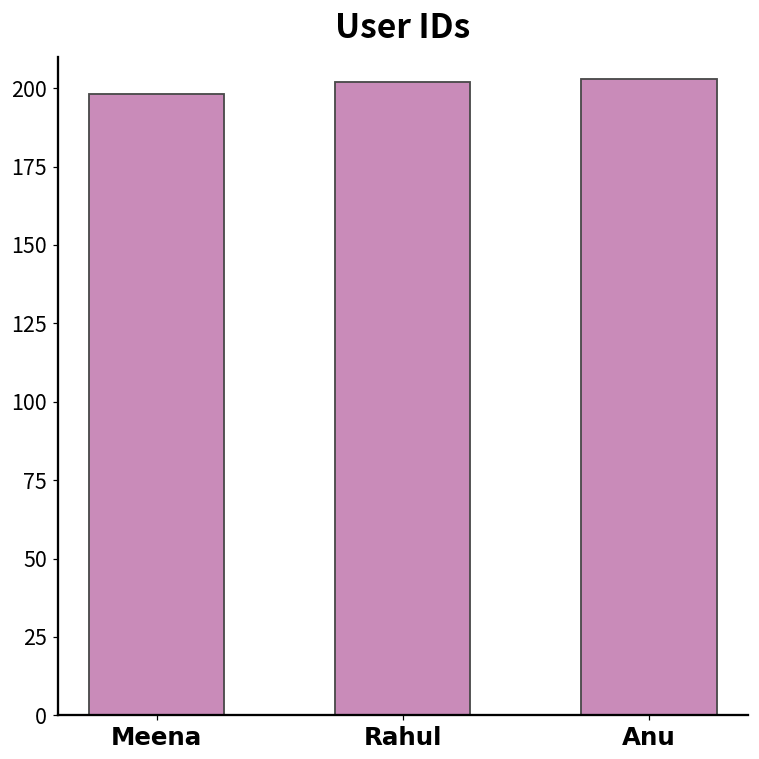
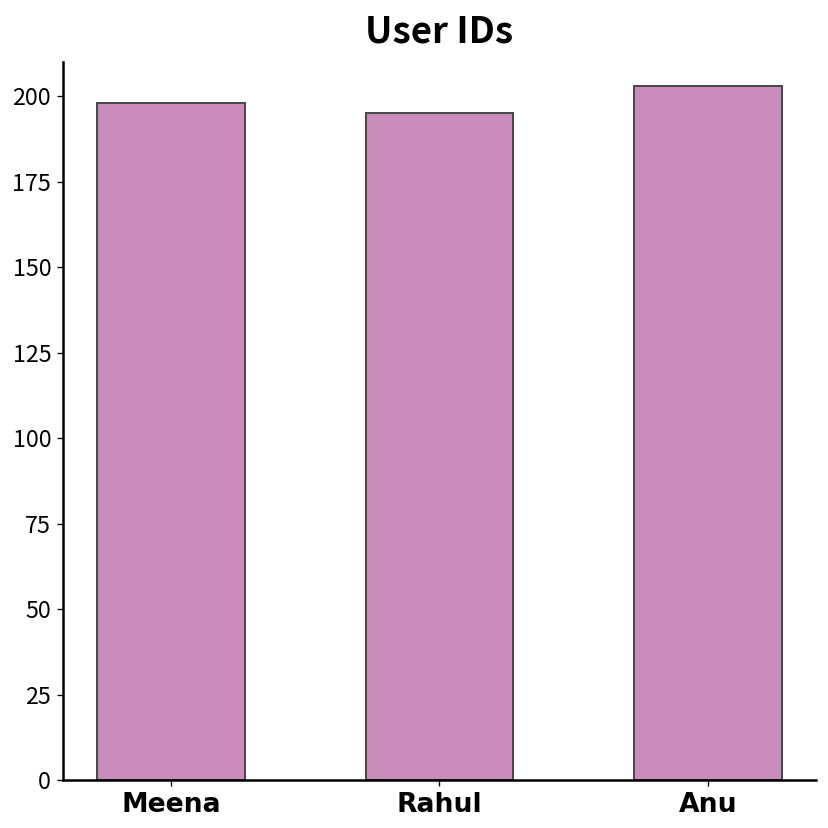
Rahul: 202 -> 195
